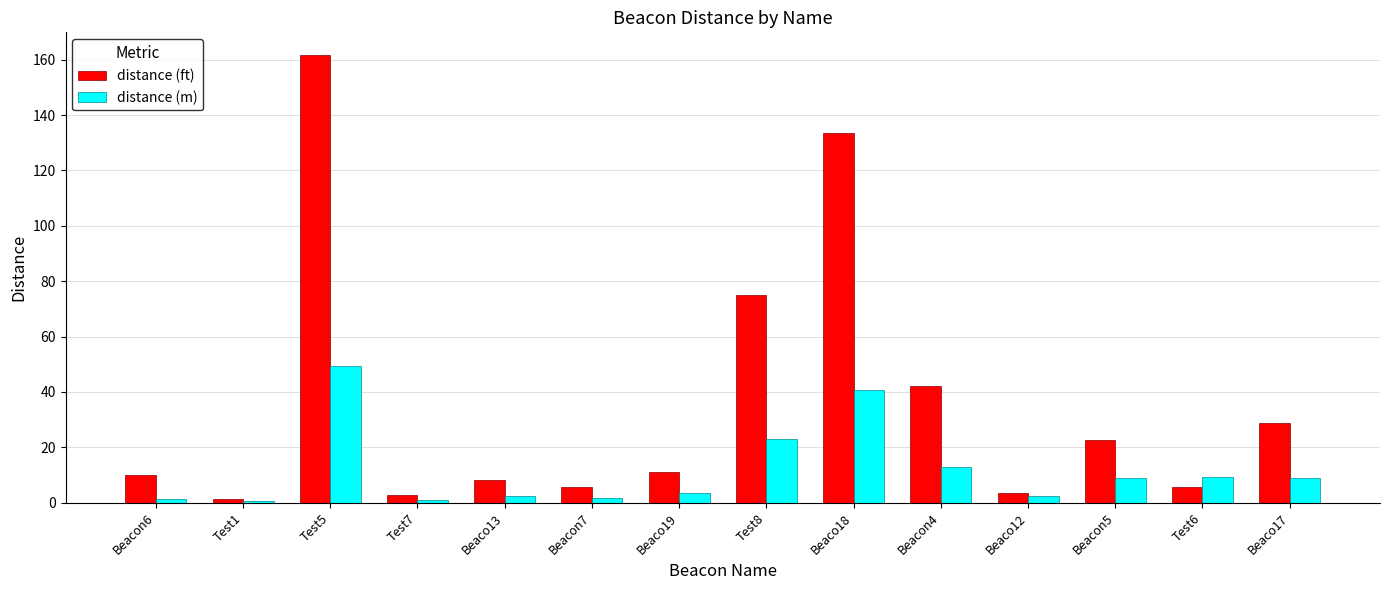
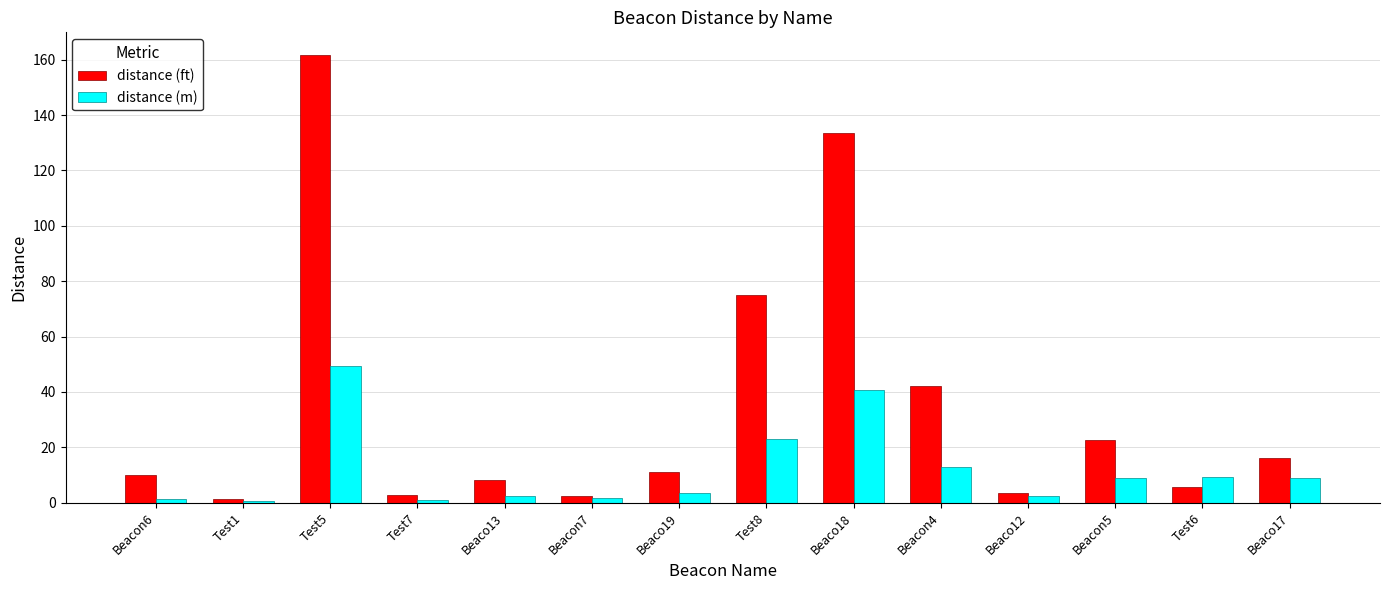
distance (ft), Beacon7: 6 -> 2
distance (ft), Beaco17: 29 -> 16
